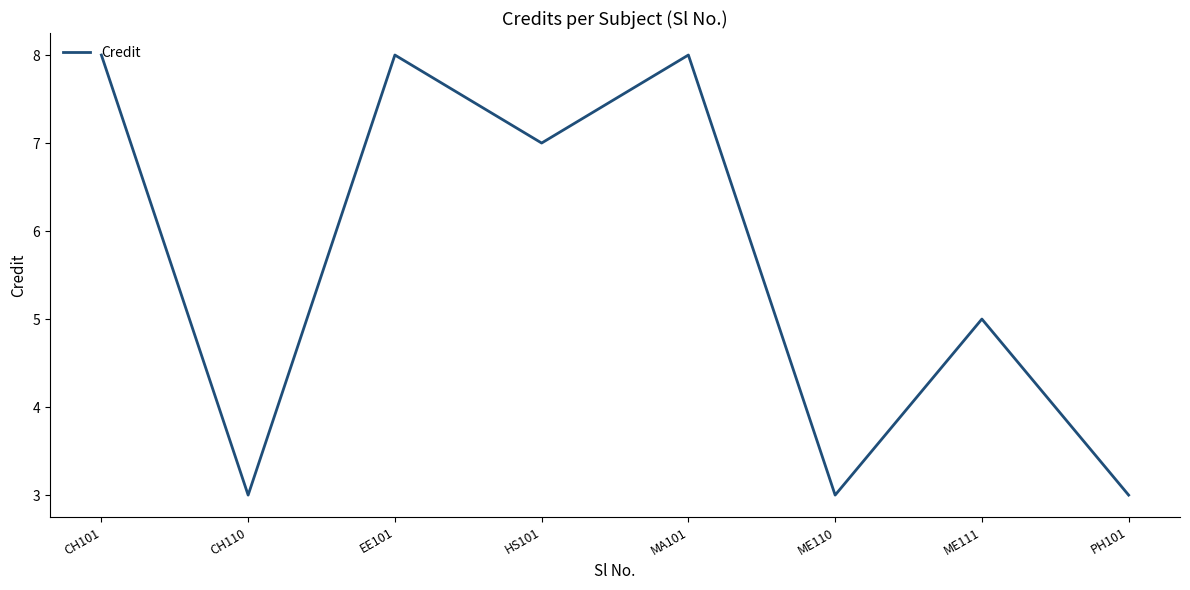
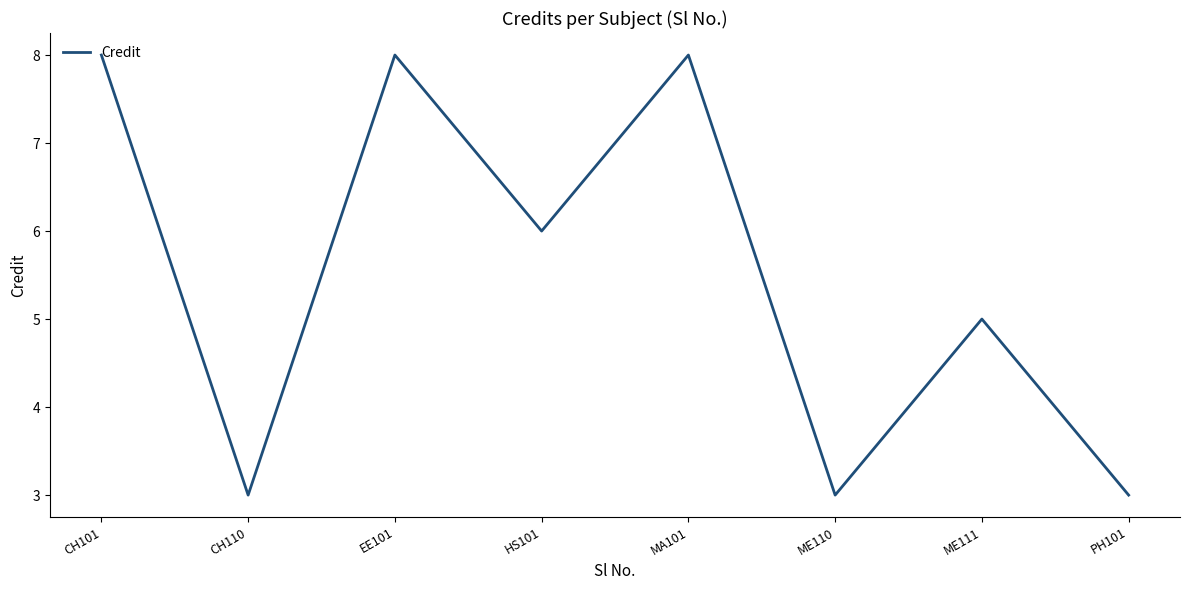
HS101: 7 -> 6
